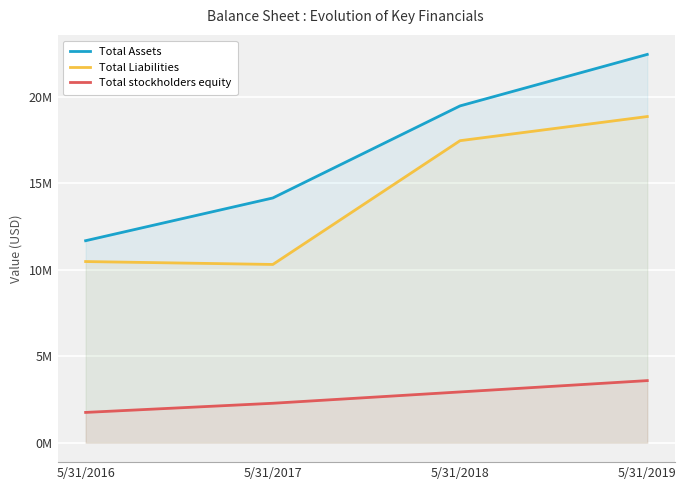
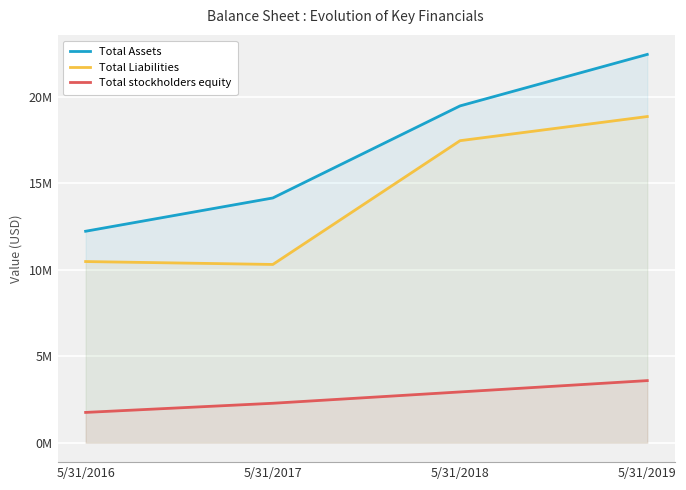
Total Assets, 5/31/2016: 11700000 -> 12200000
